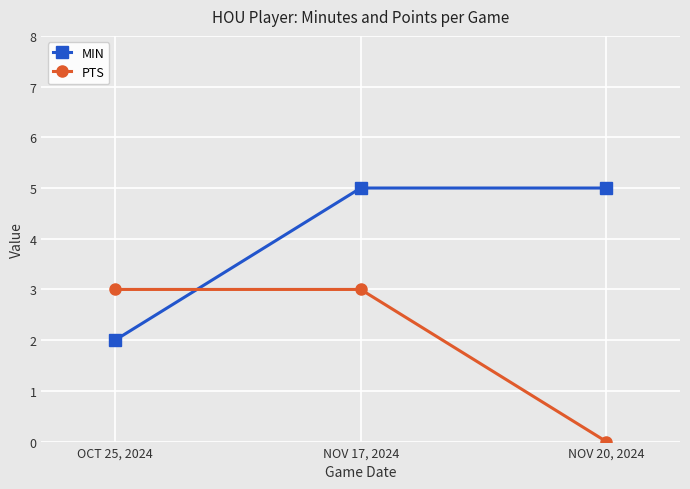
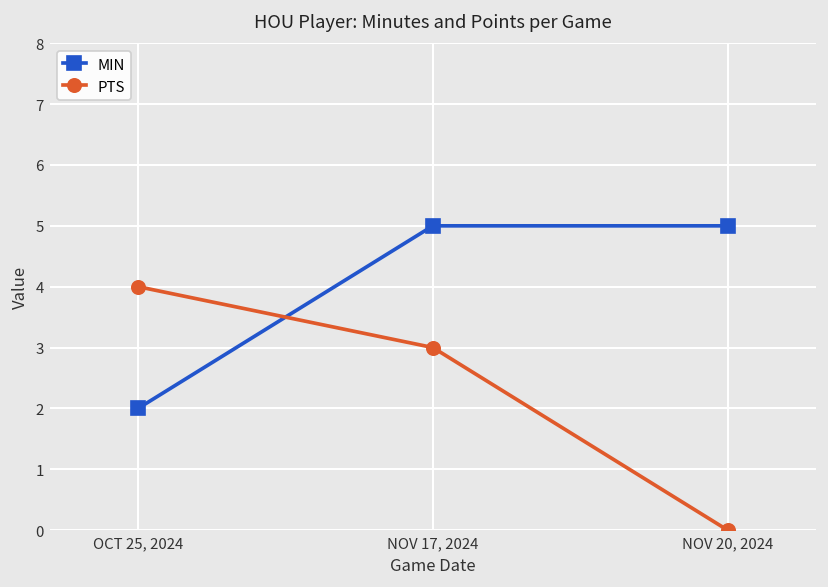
PTS, OCT 25, 2024: 3 -> 4
